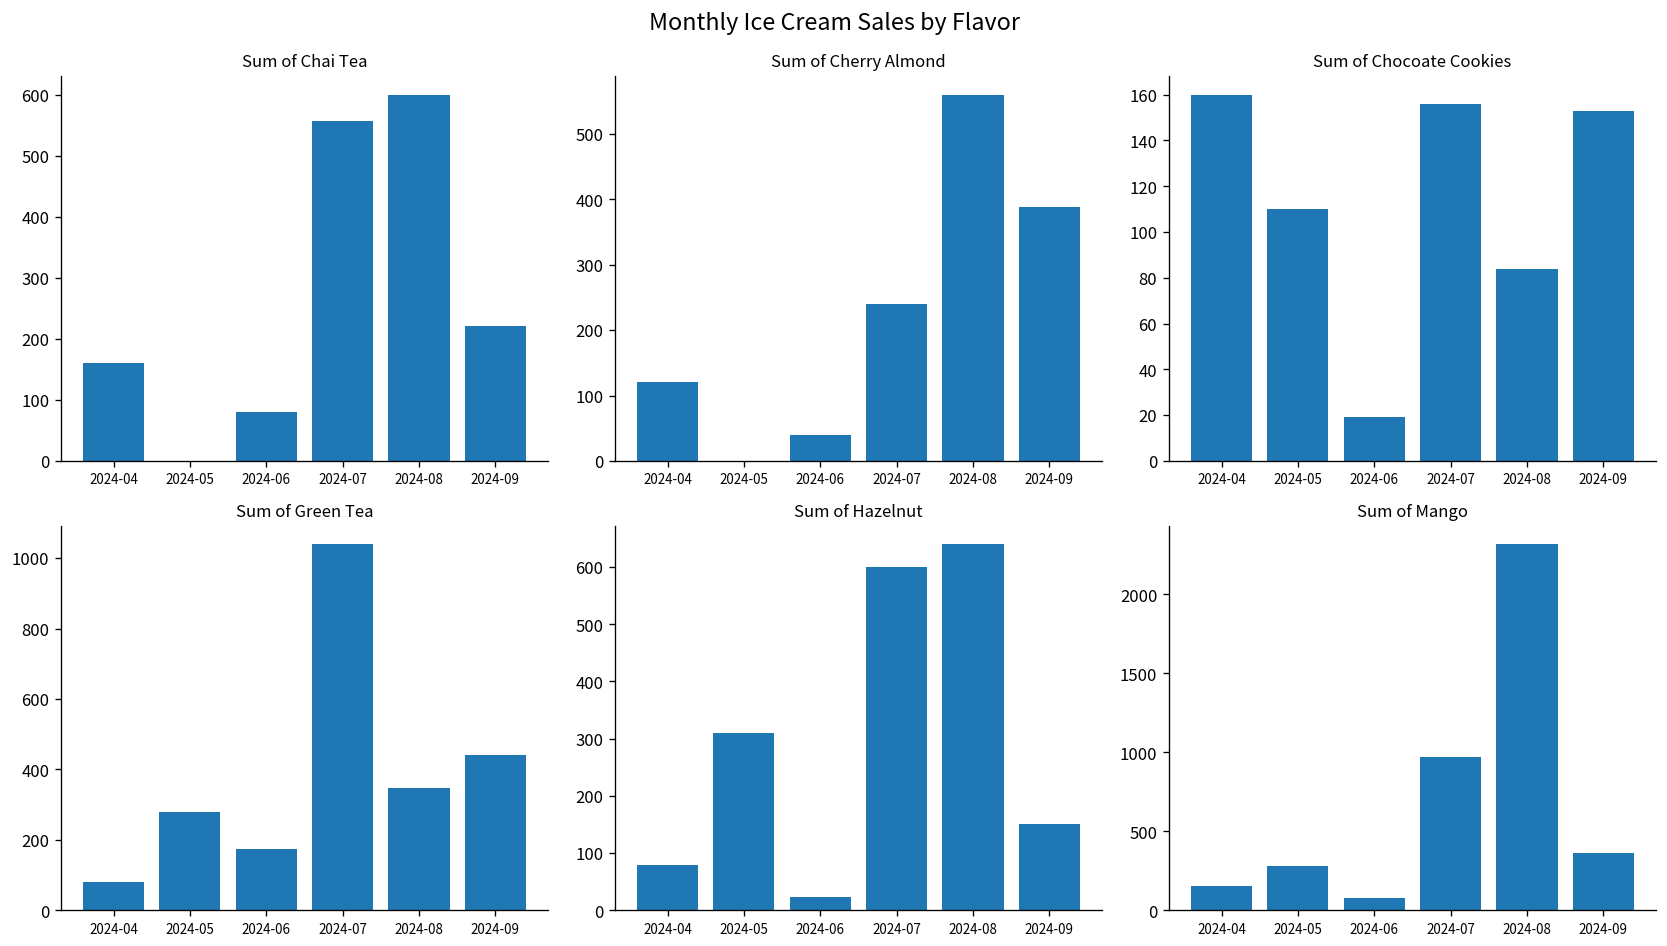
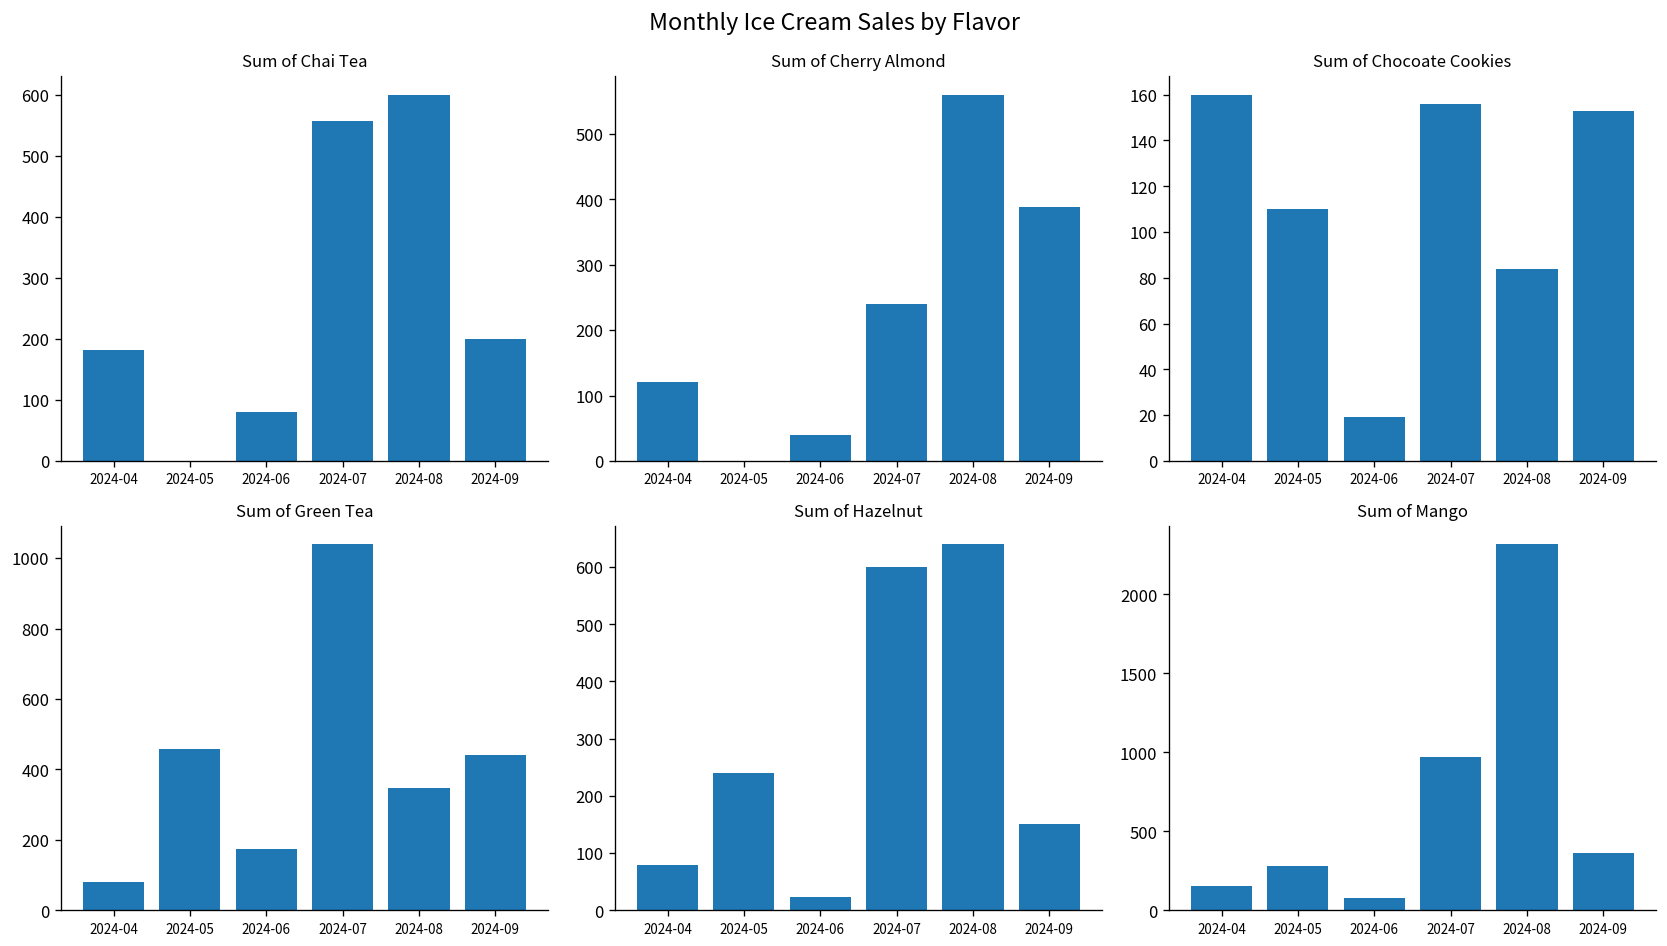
Sum of Chai Tea, 2024-04: 160 -> 180
Sum of Chai Tea, 2024-09: 220 -> 200
Sum of Green Tea, 2024-05: 280 -> 460
Sum of Hazelnut, 2024-05: 310 -> 240
